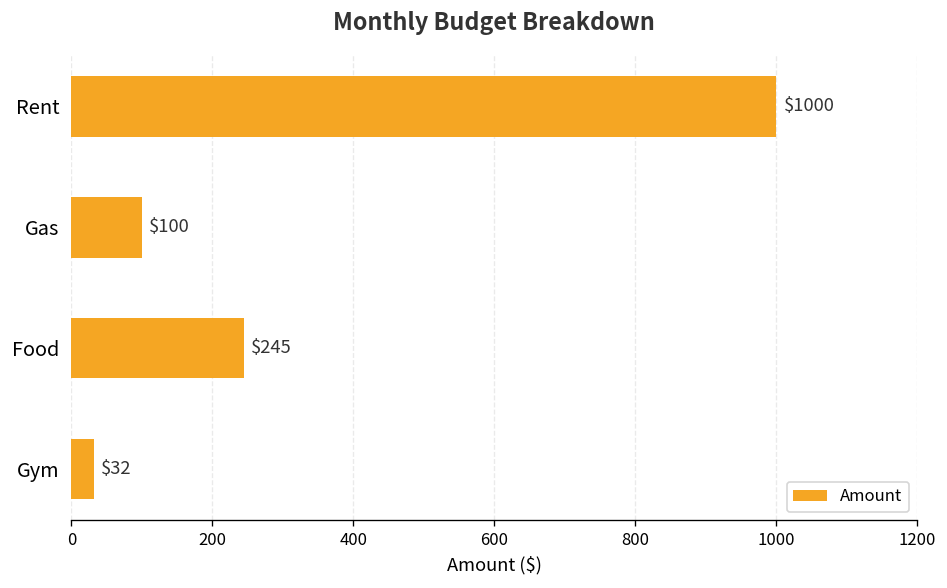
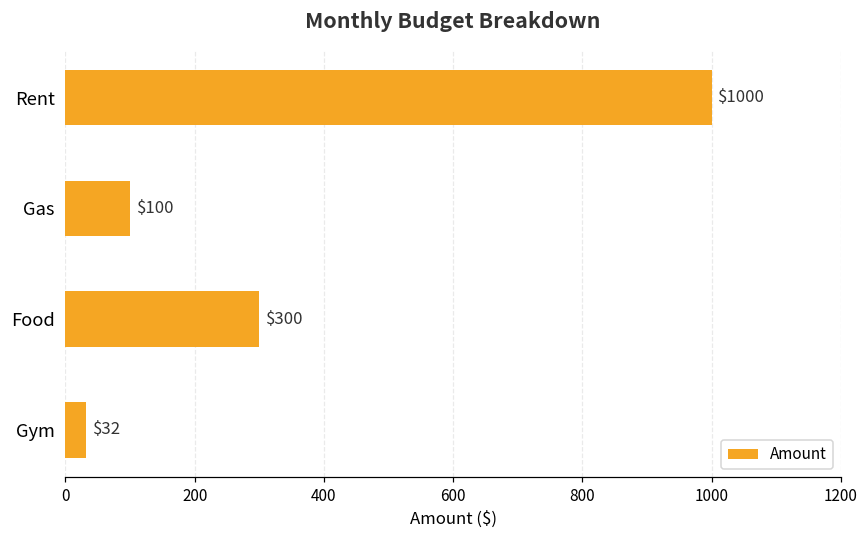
Food: $245 -> $300
